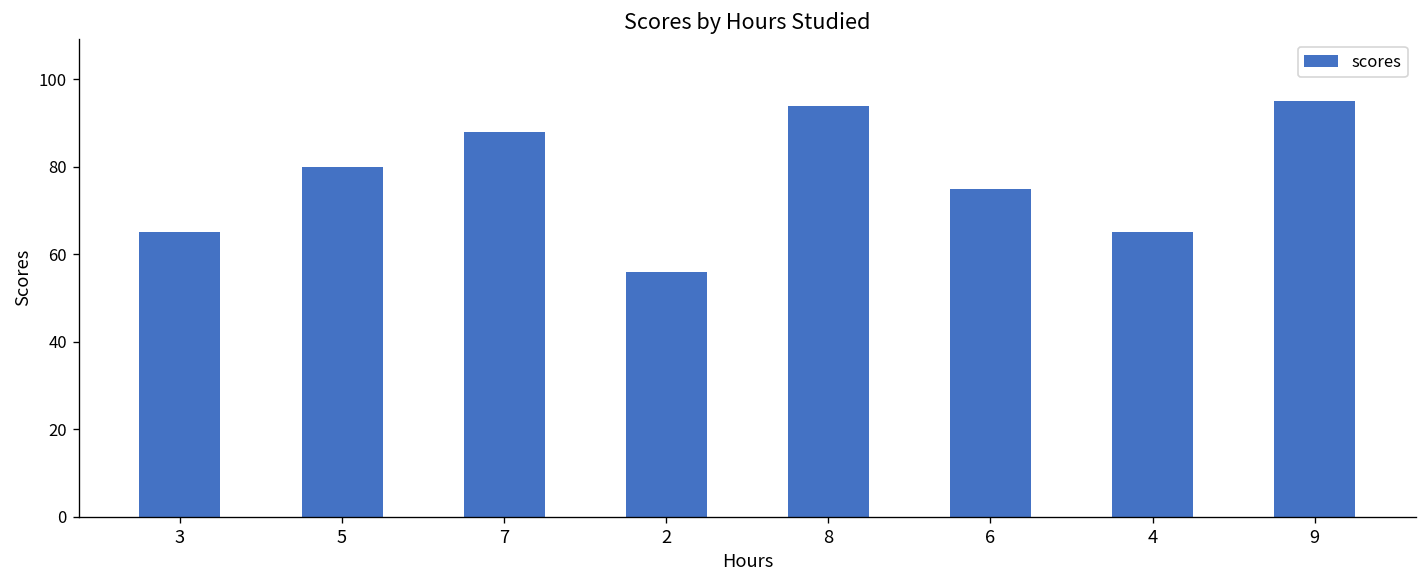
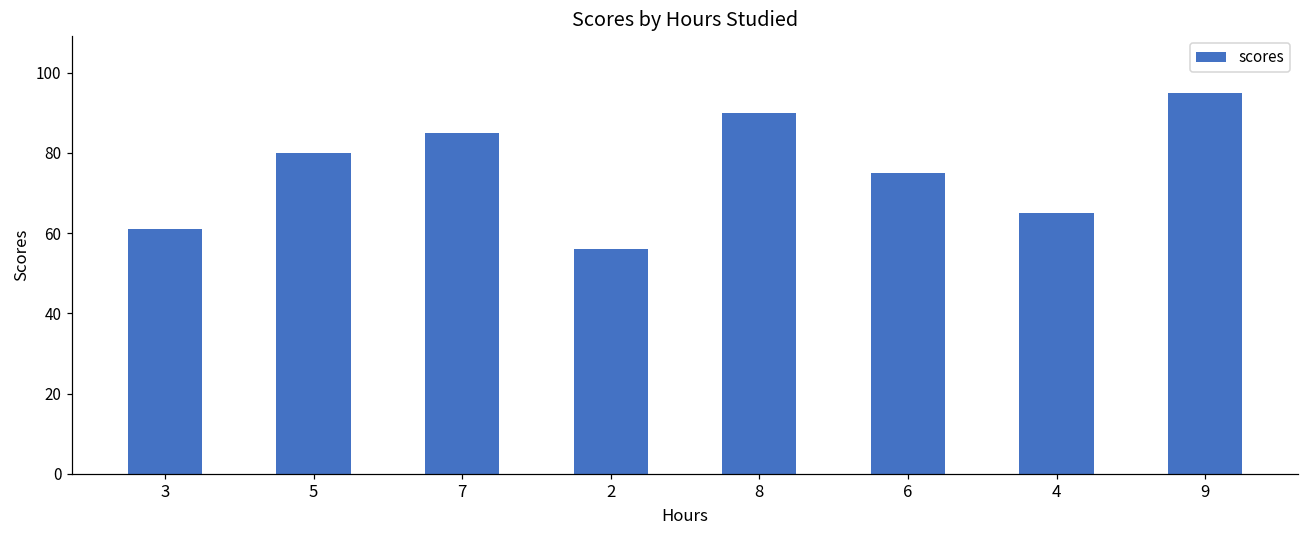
3: 65 -> 61
7: 88 -> 85
8: 94 -> 90
